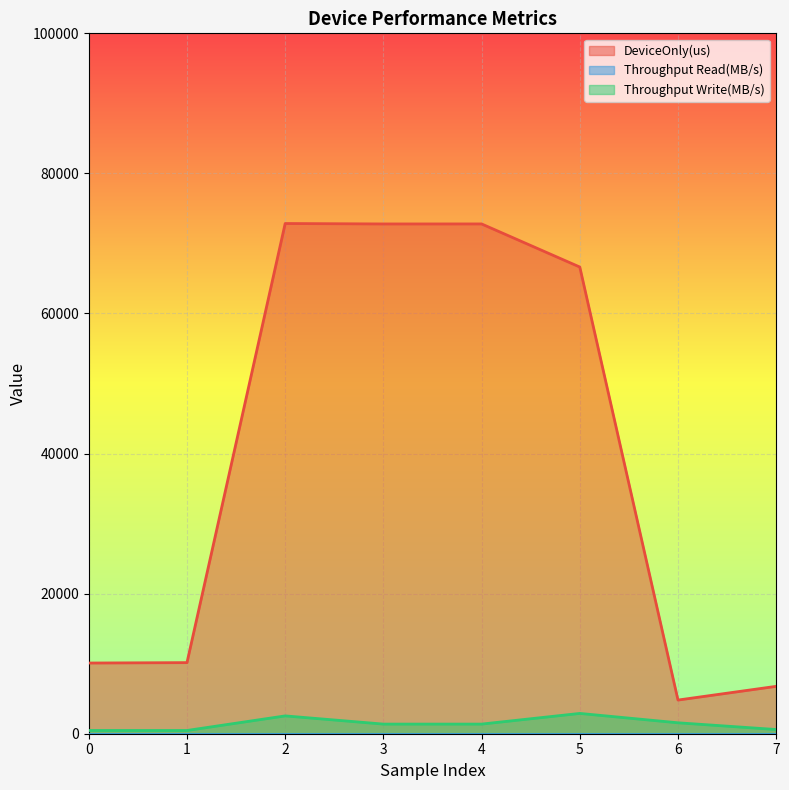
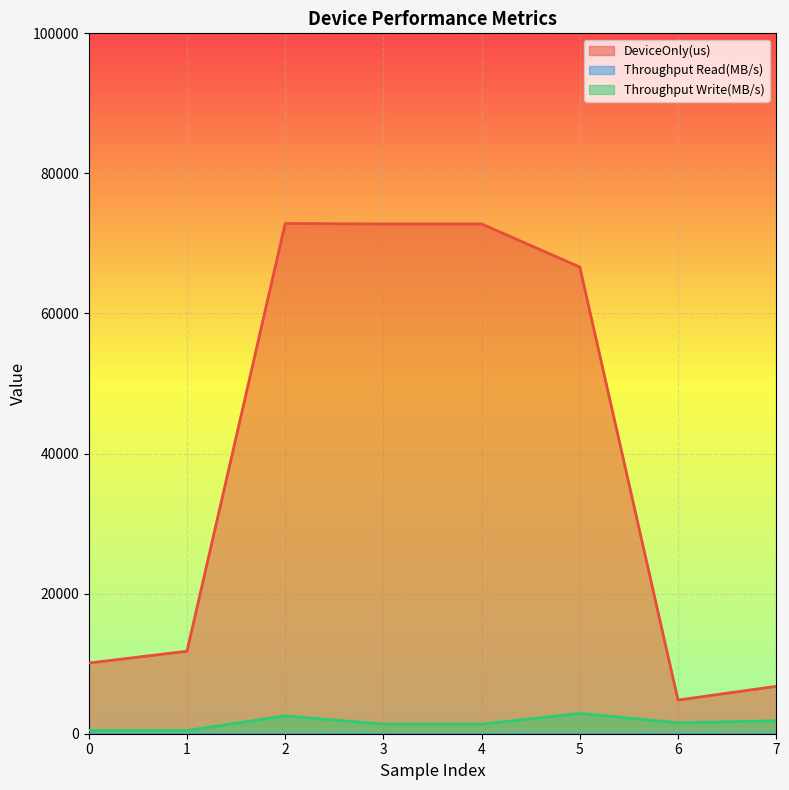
DeviceOnly(us), 1: 10000 -> 12000
Throughput Write(MB/s), 7: 1000 -> 2000
